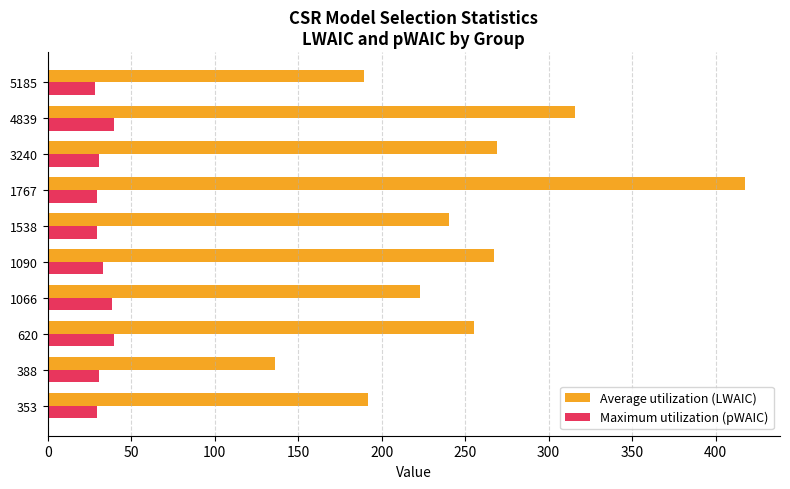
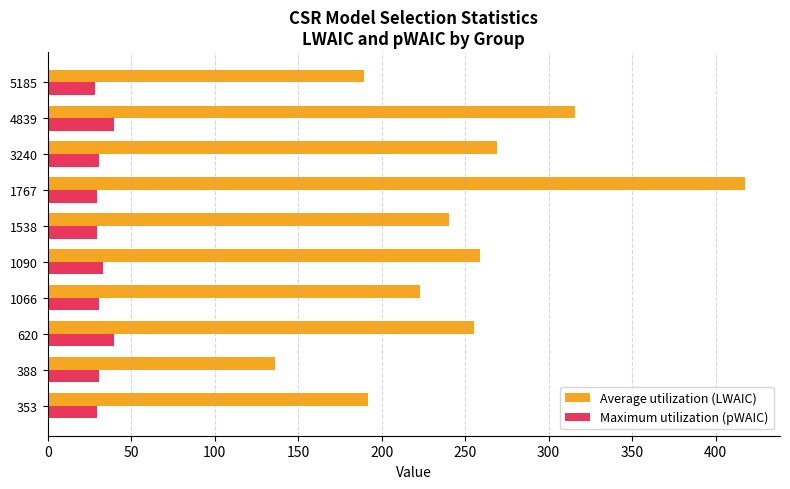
Average utilization (LWAIC), 1090: 267 -> 259
Maximum utilization (pWAIC), 1066: 38 -> 31
